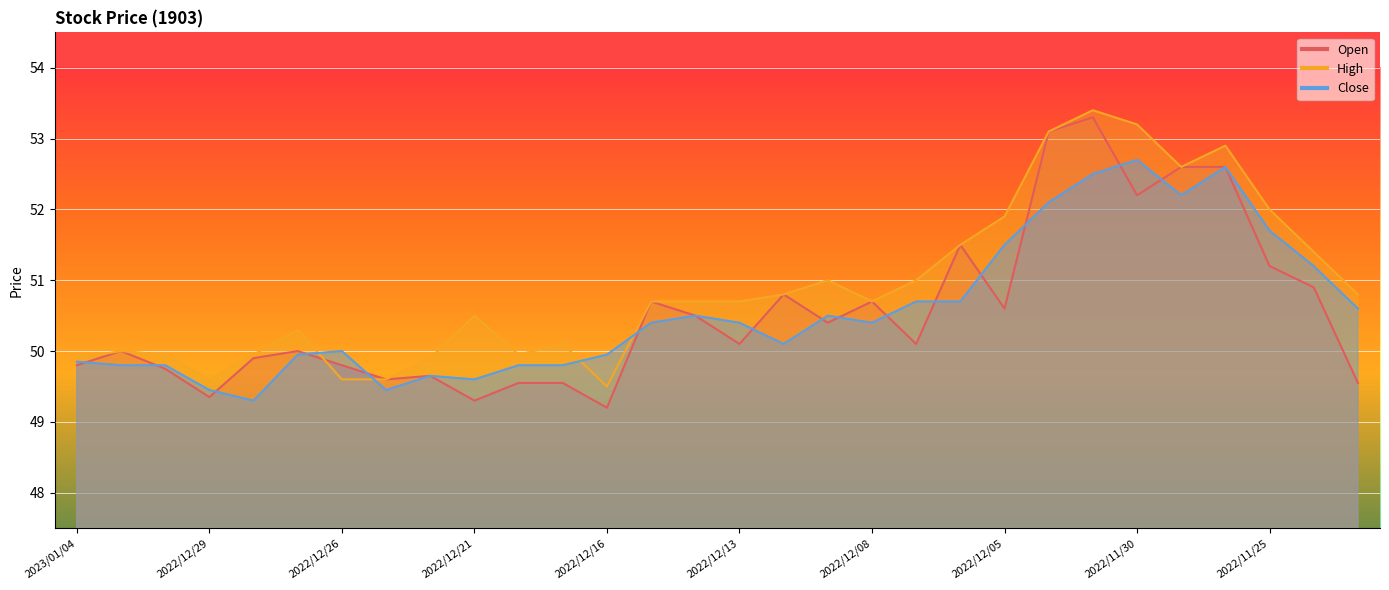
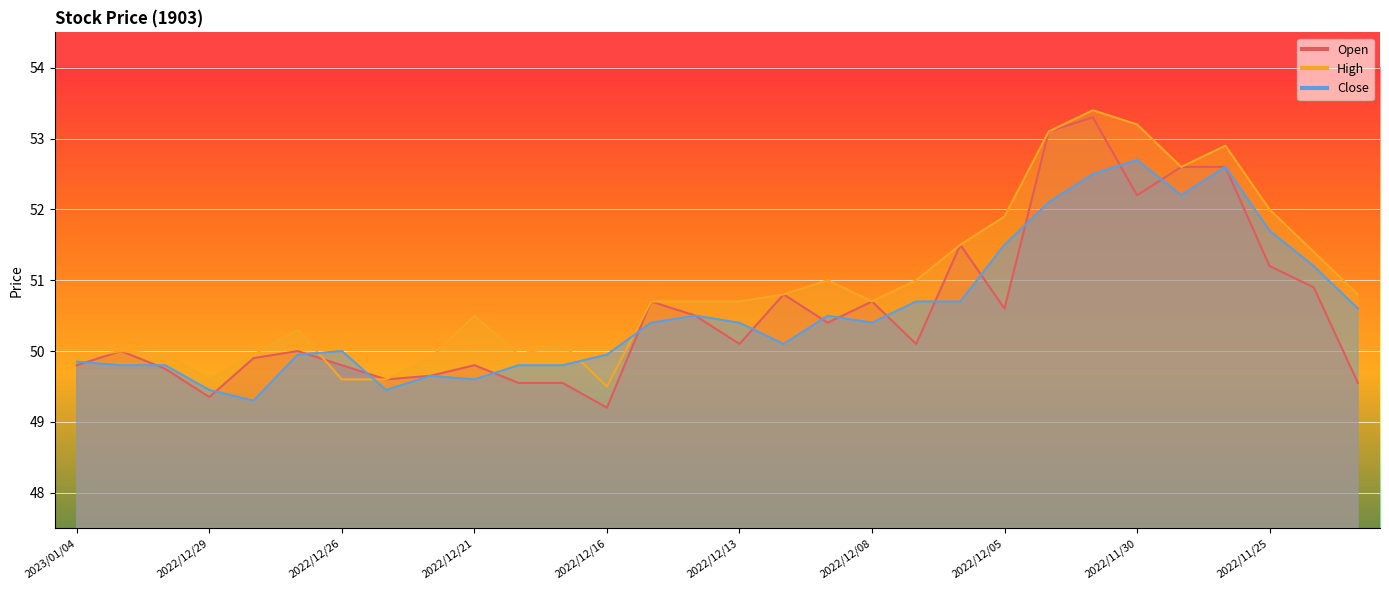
Open, 2022/12/21: 49.3 -> 49.8
